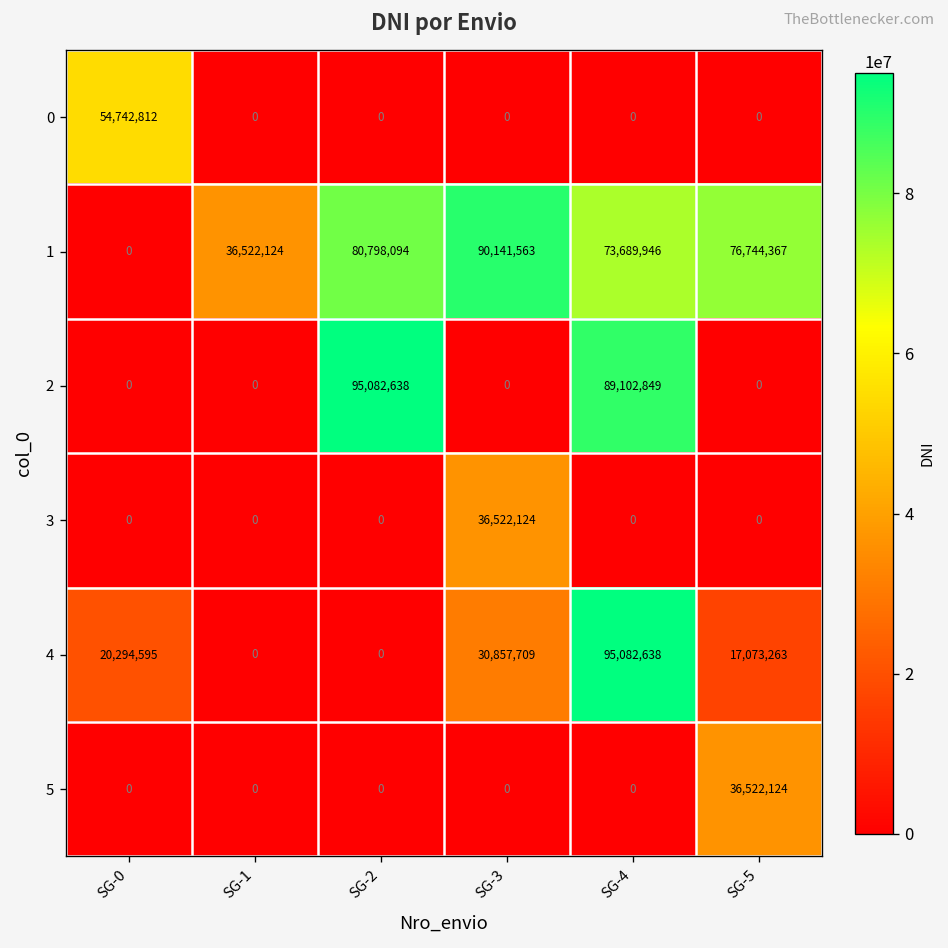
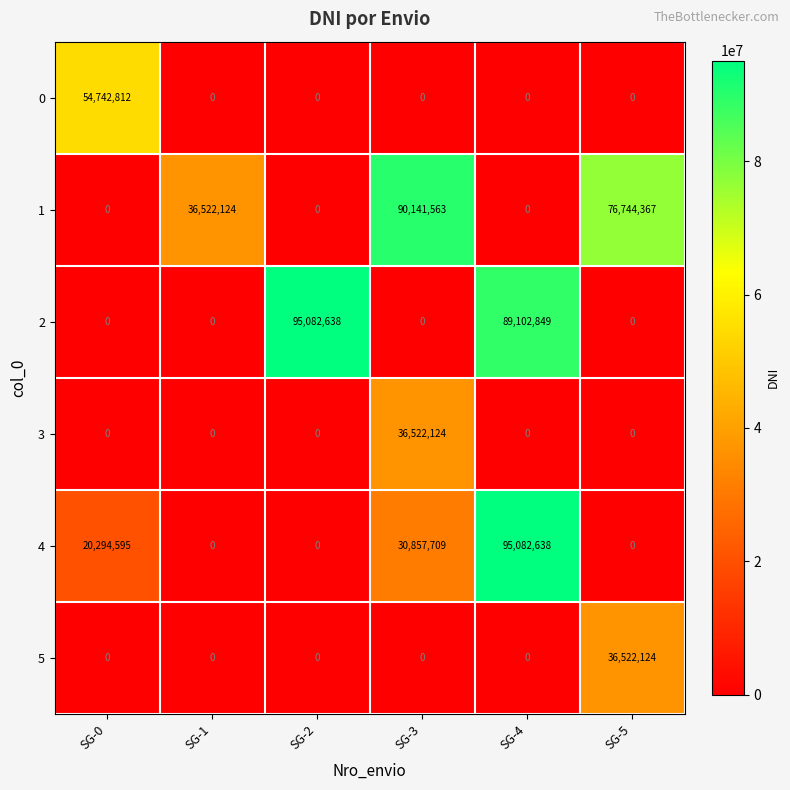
1, SG-2: 80,798,094 -> 0
1, SG-4: 73,689,946 -> 0
4, SG-5: 17,073,263 -> 0
